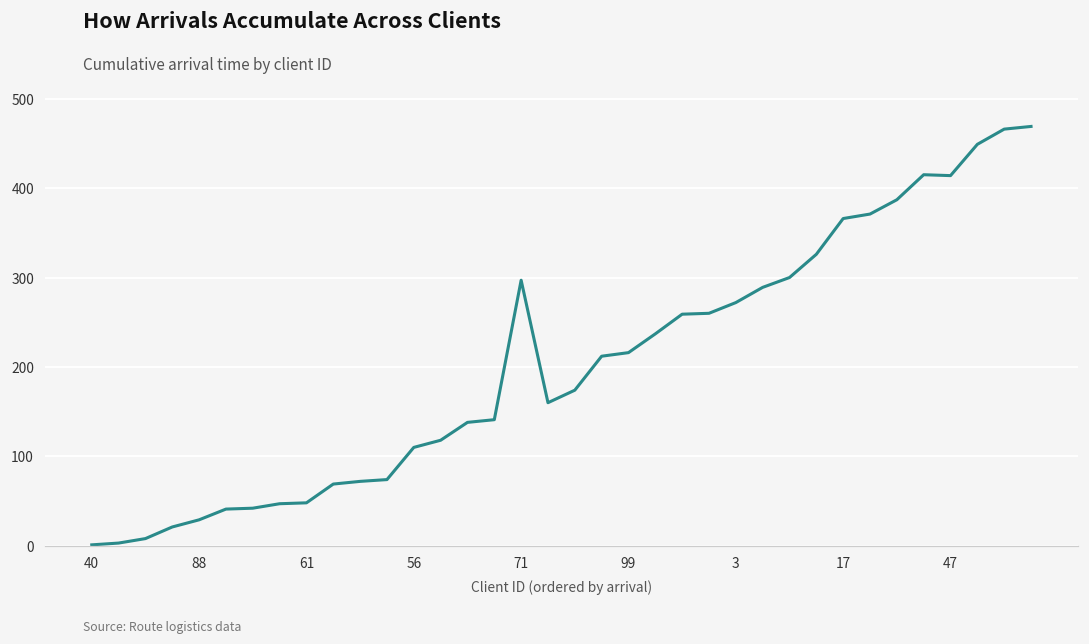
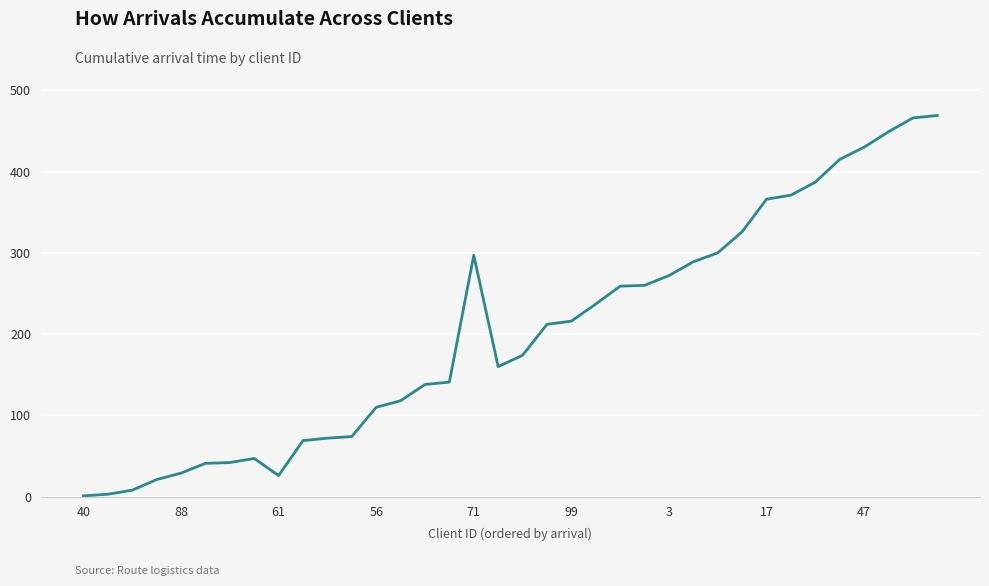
61: 50 -> 30
47: 410 -> 430
